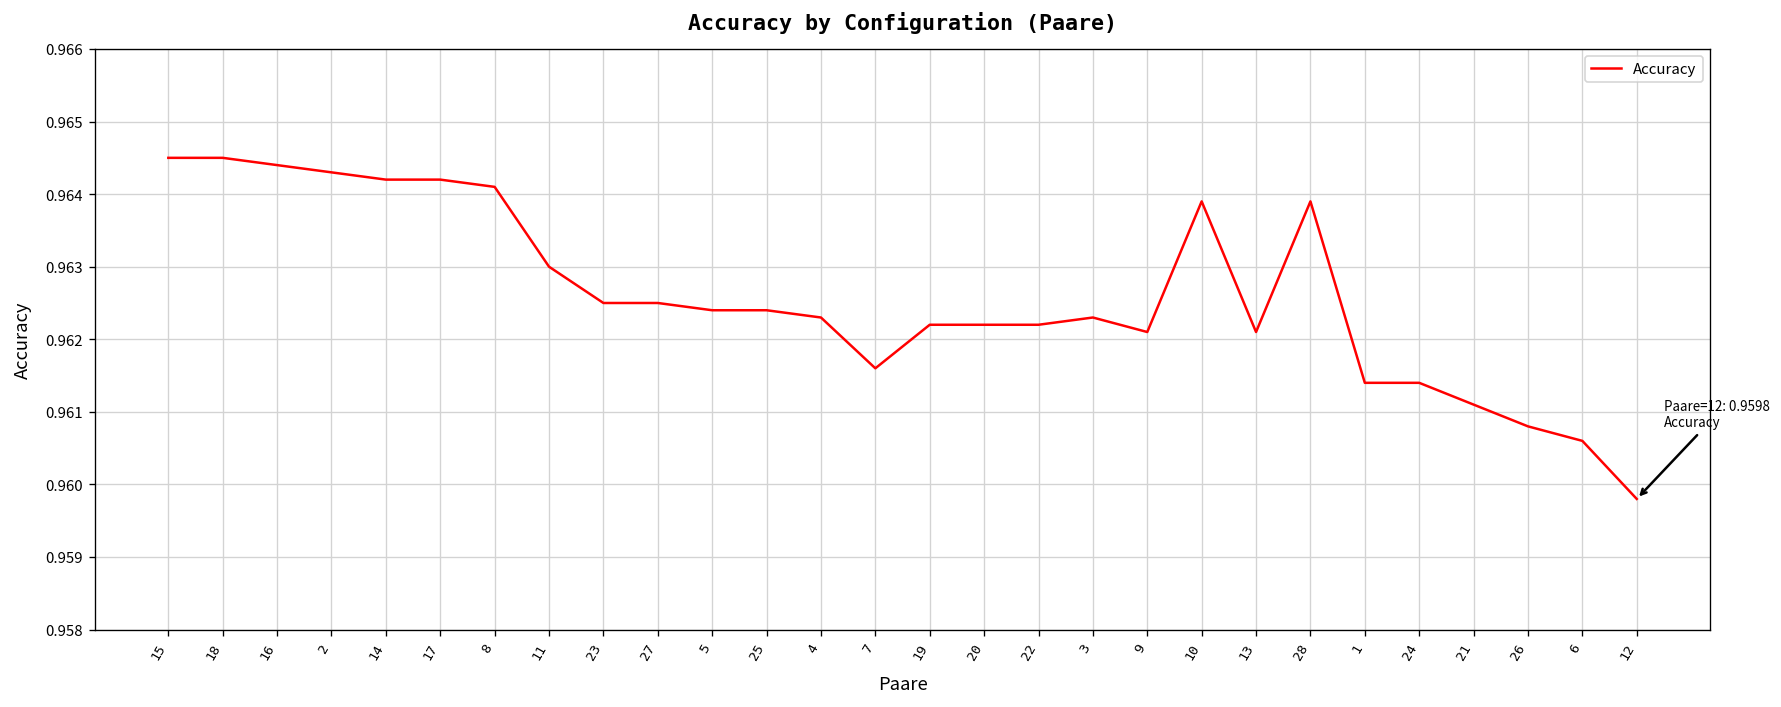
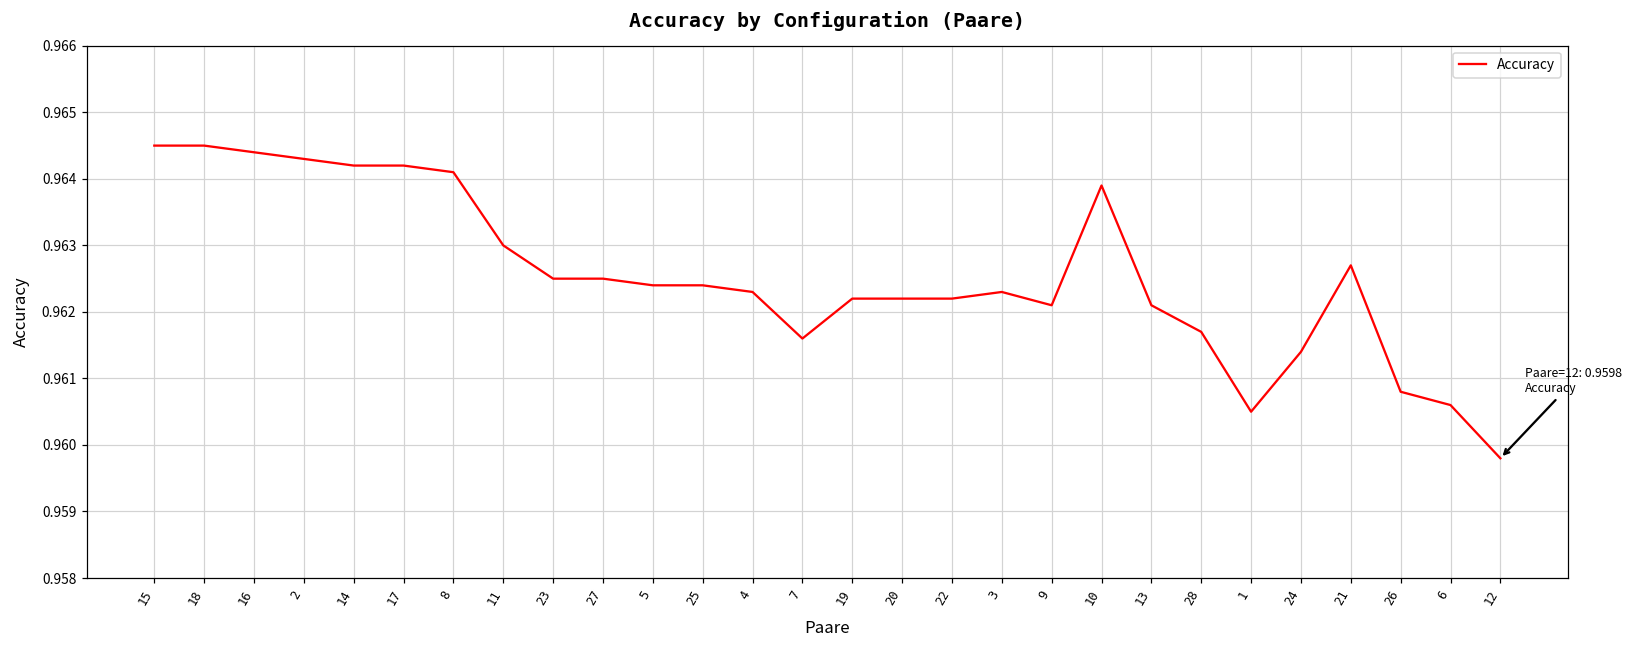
28: 0.9639 -> 0.9617
1: 0.9614 -> 0.9605
21: 0.9611 -> 0.9627
